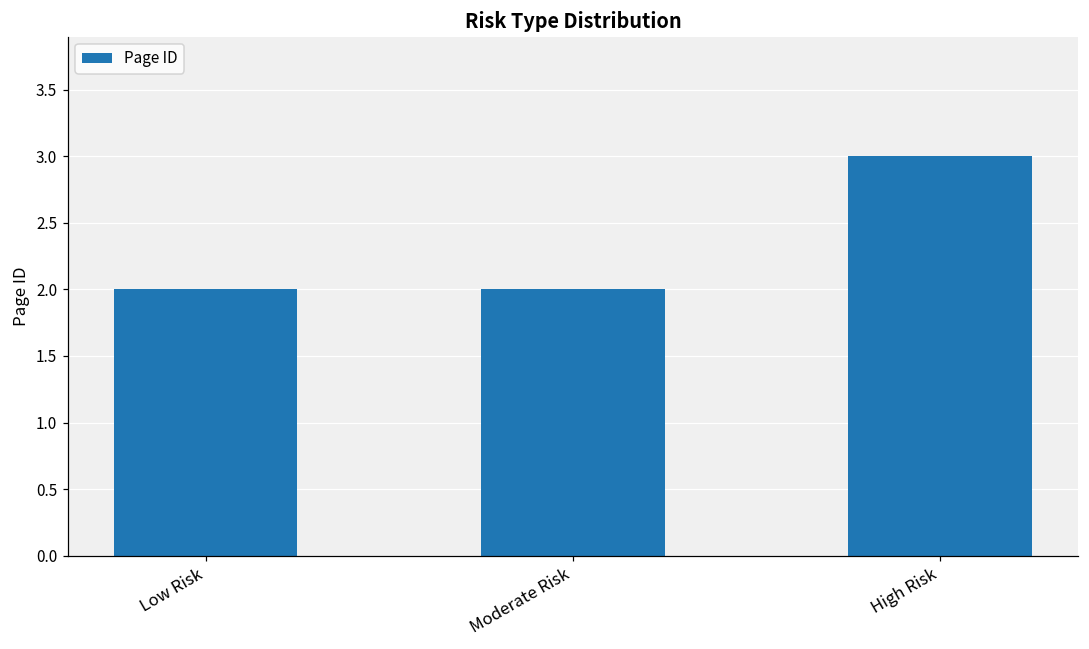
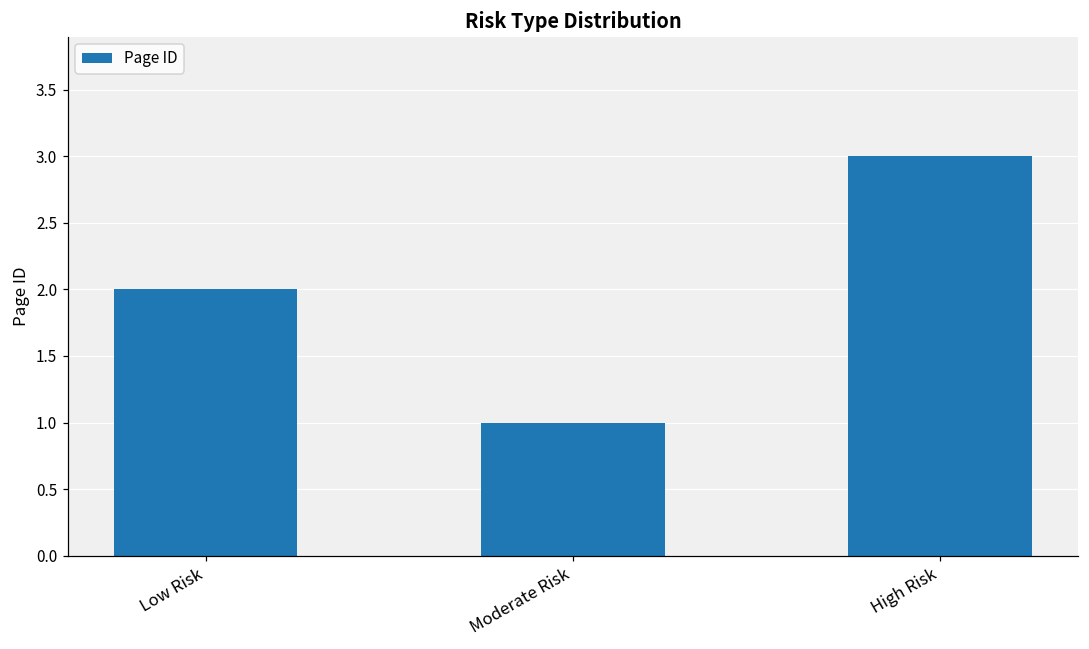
Moderate Risk: 2 -> 1
